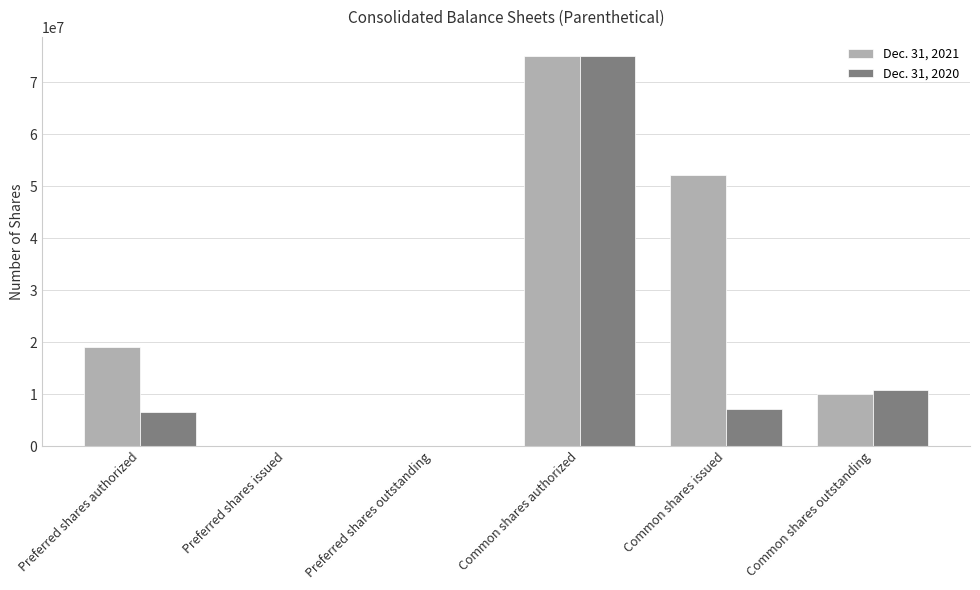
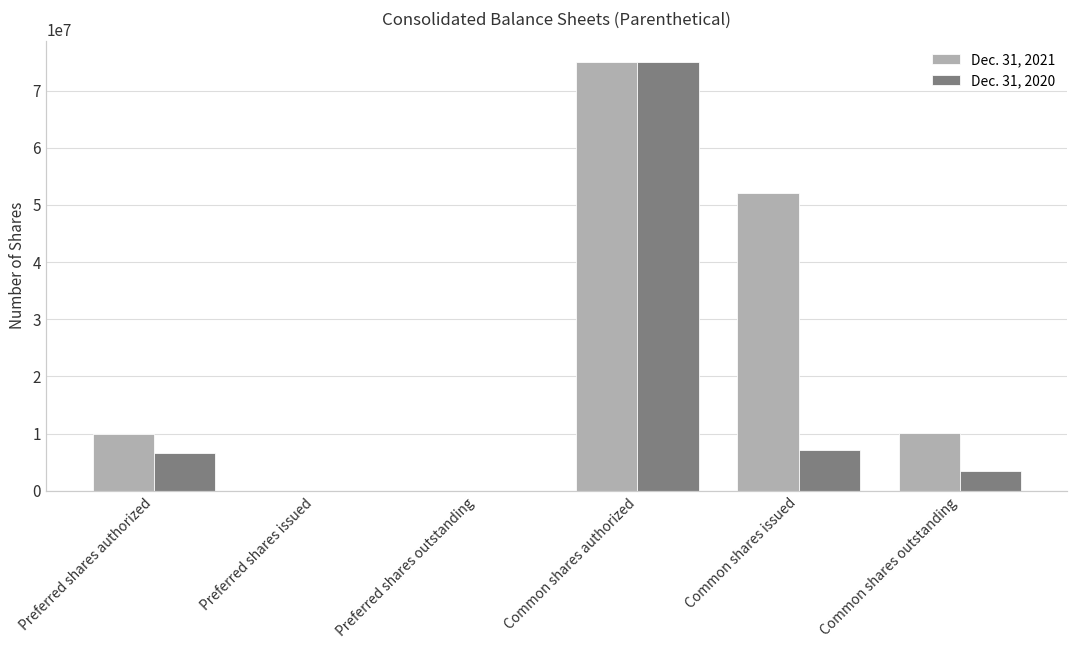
Dec. 31, 2021, Preferred shares authorized: 19000000 -> 10000000
Dec. 31, 2020, Common shares outstanding: 11000000 -> 3000000
